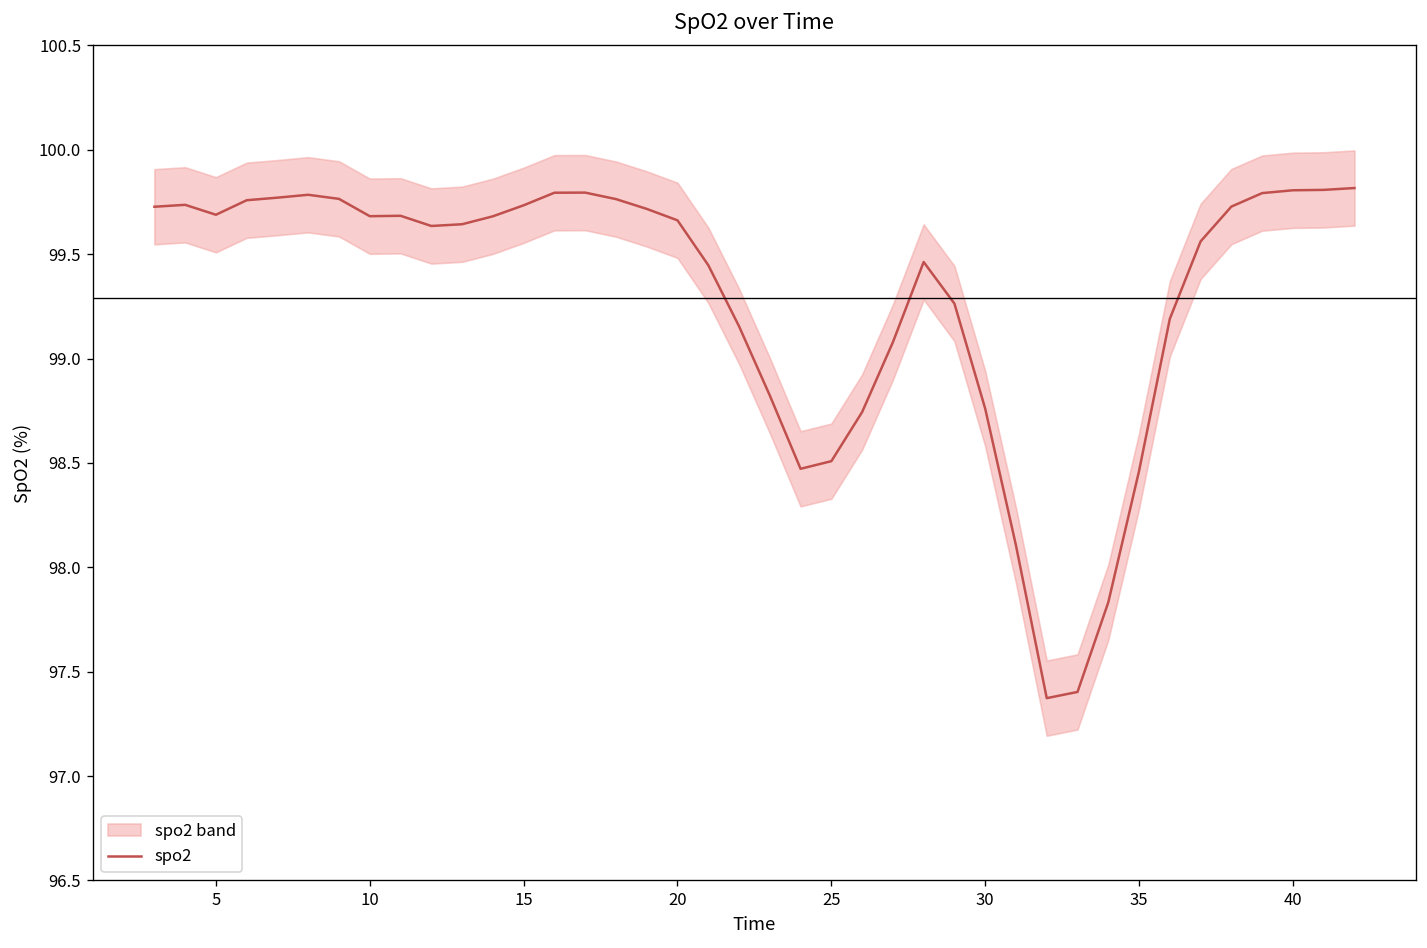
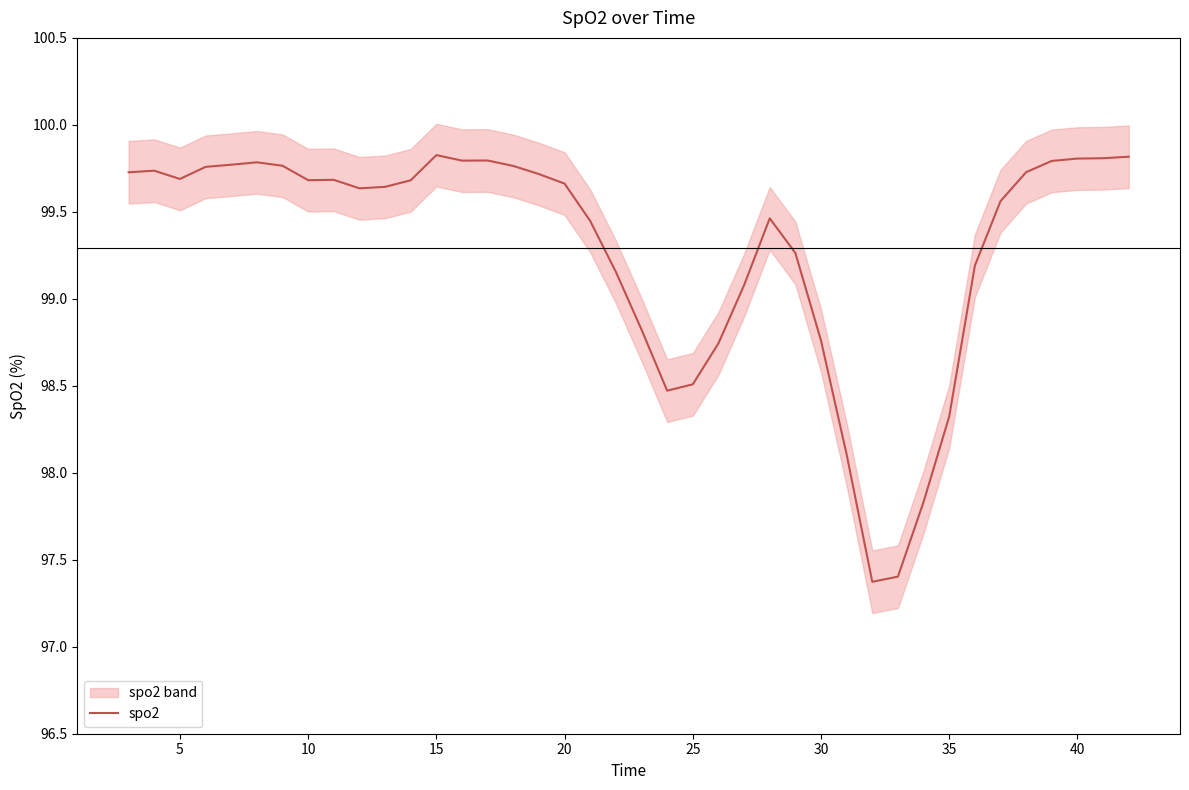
spo2, 15: 99.73 -> 99.83
spo2, 35: 98.46 -> 98.32
